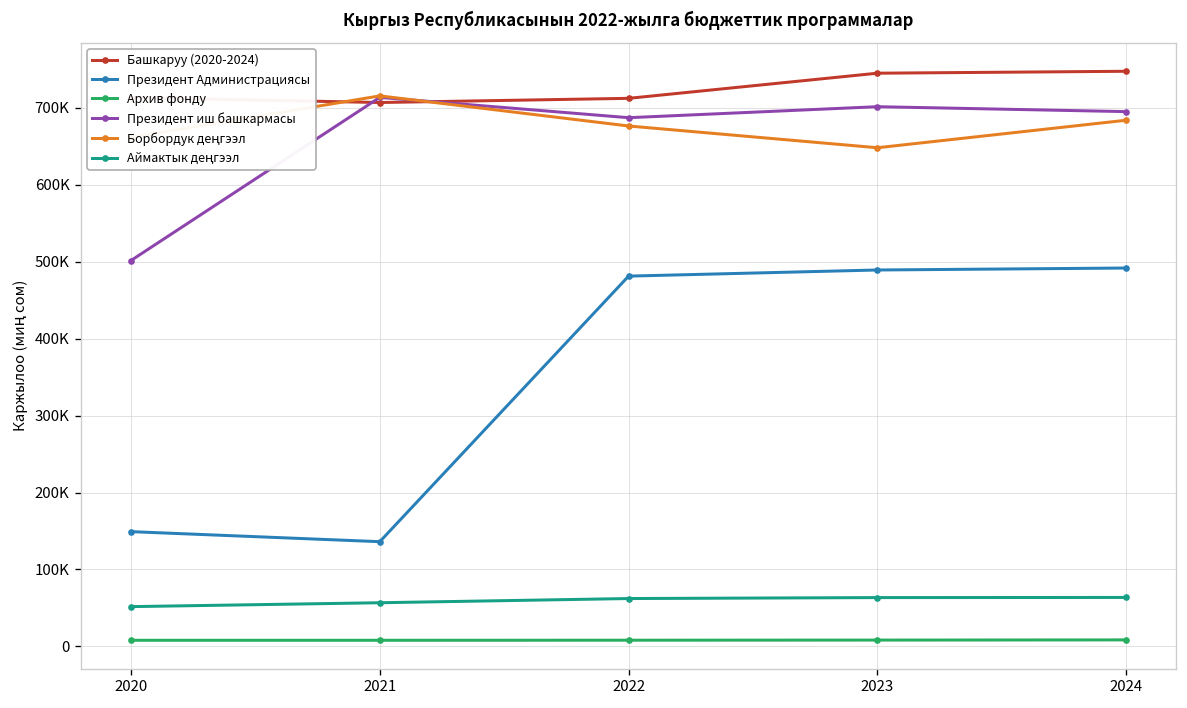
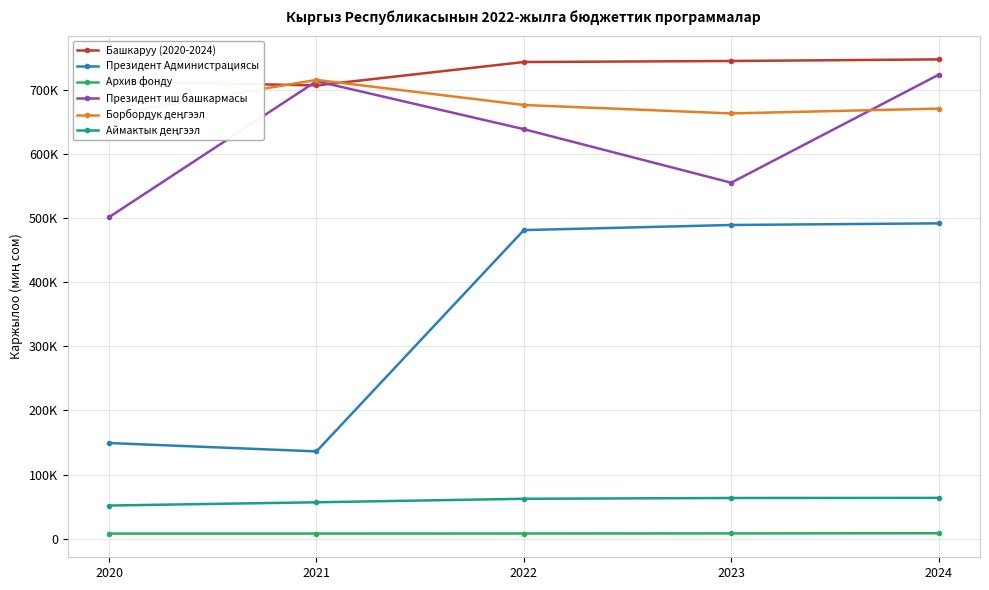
Башкаруу (2020-2024), 2022: 710000 -> 740000
Президент иш башкармасы, 2022: 690000 -> 640000
Президент иш башкармасы, 2023: 700000 -> 560000
Борбордук деңгээл, 2023: 650000 -> 660000
Президент иш башкармасы, 2024: 700000 -> 720000
Борбордук деңгээл, 2024: 680000 -> 670000
